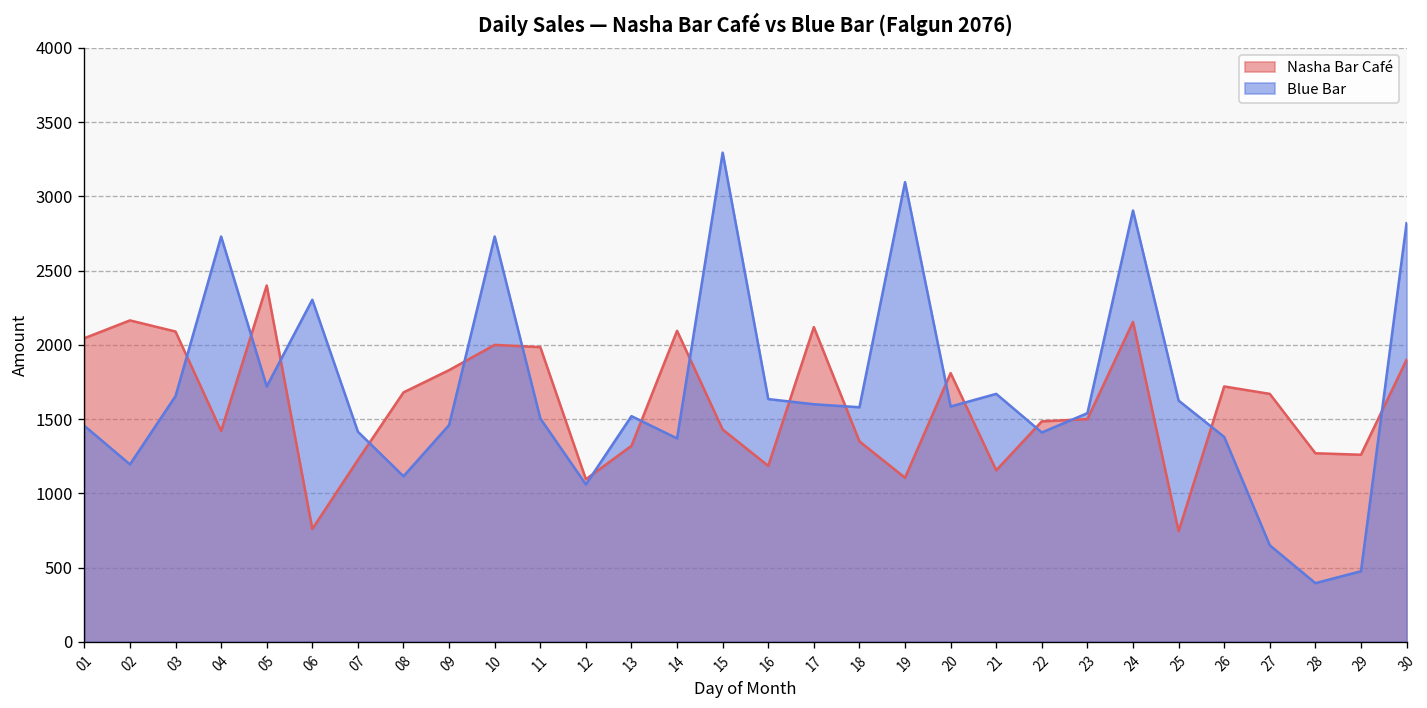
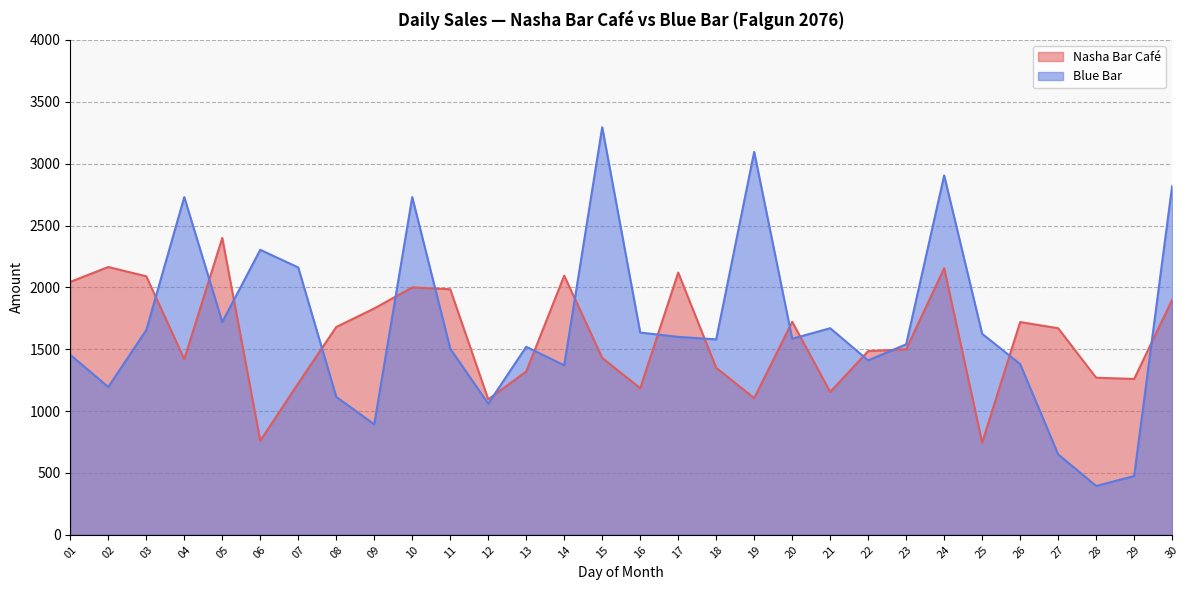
Blue Bar, 07: 1420 -> 2160
Blue Bar, 09: 1460 -> 890
Nasha Bar Café, 20: 1810 -> 1720
